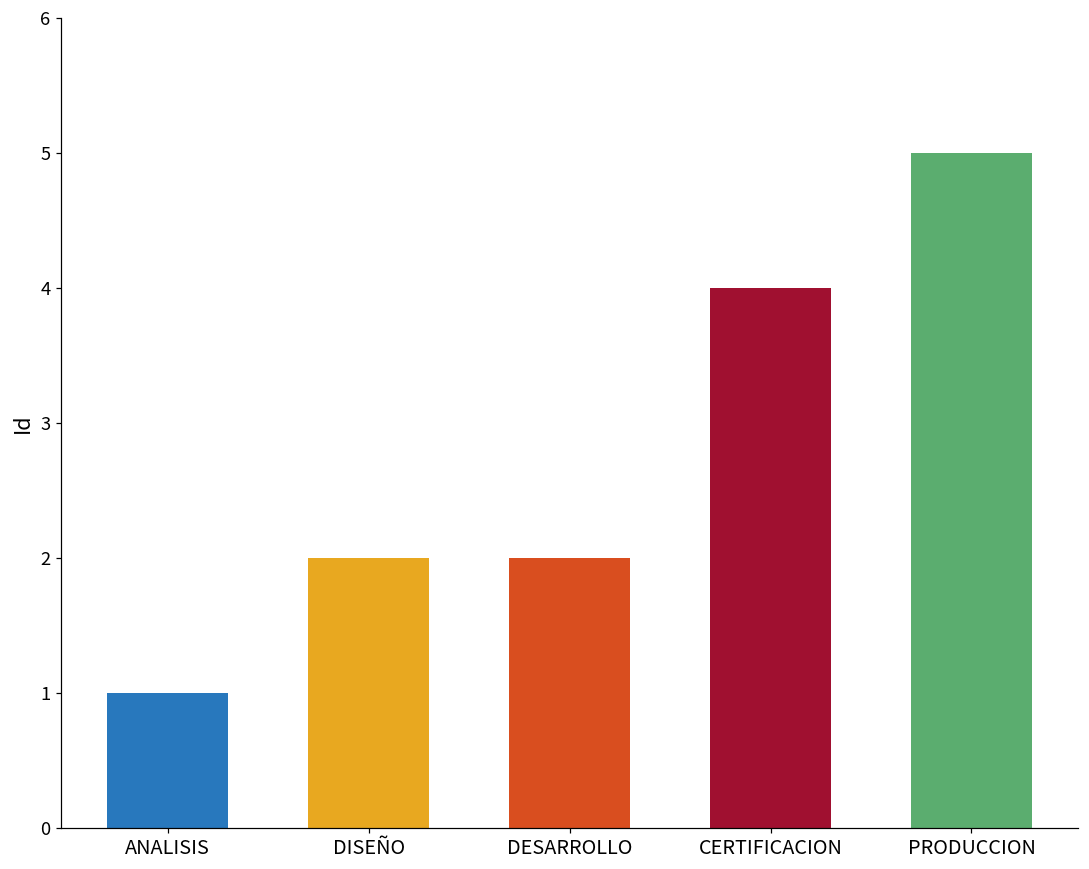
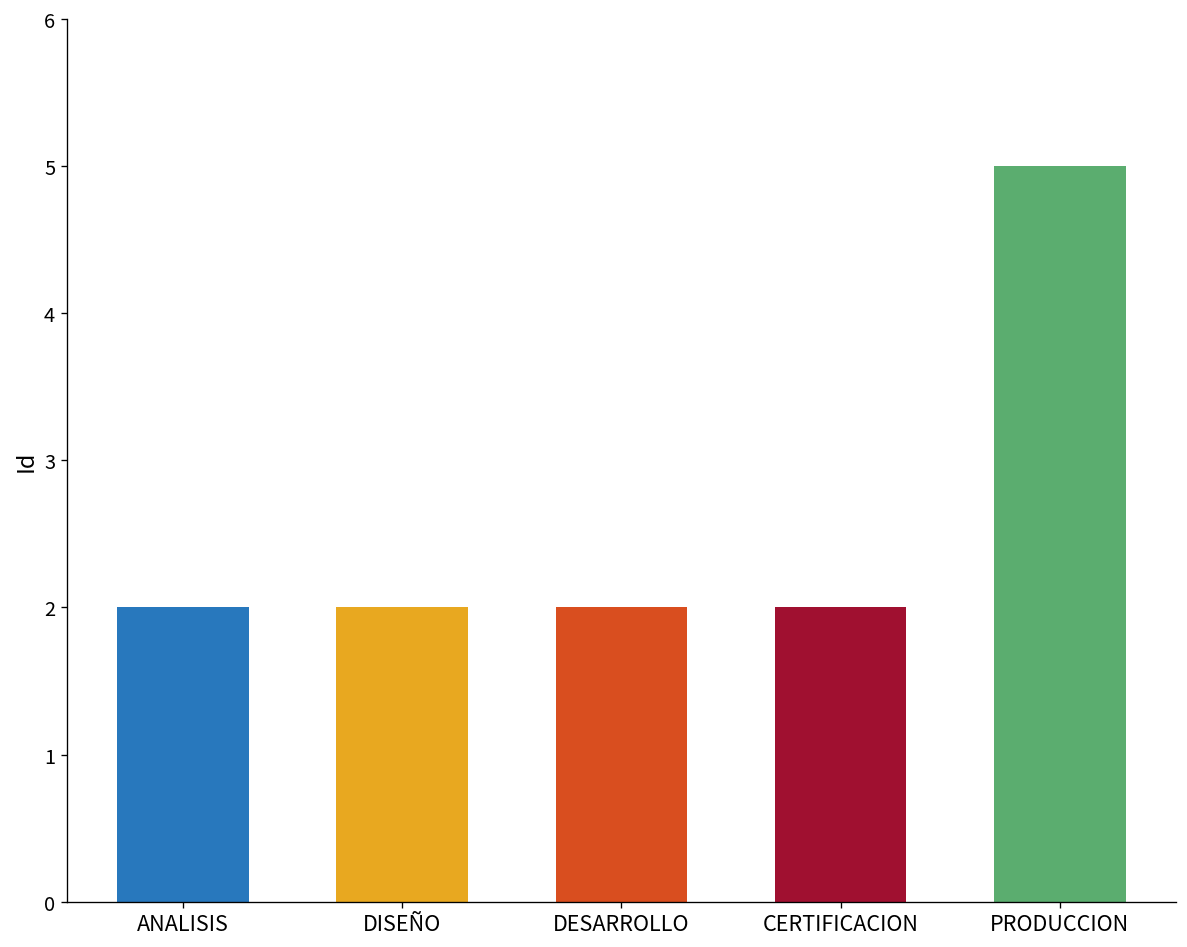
ANALISIS: 1 -> 2
CERTIFICACION: 4 -> 2
